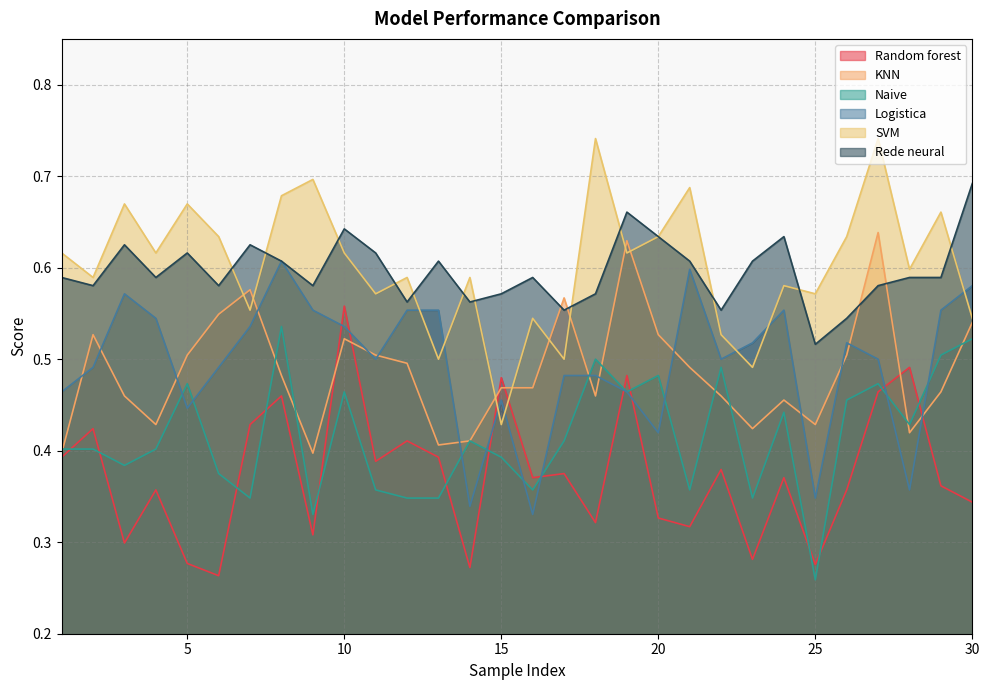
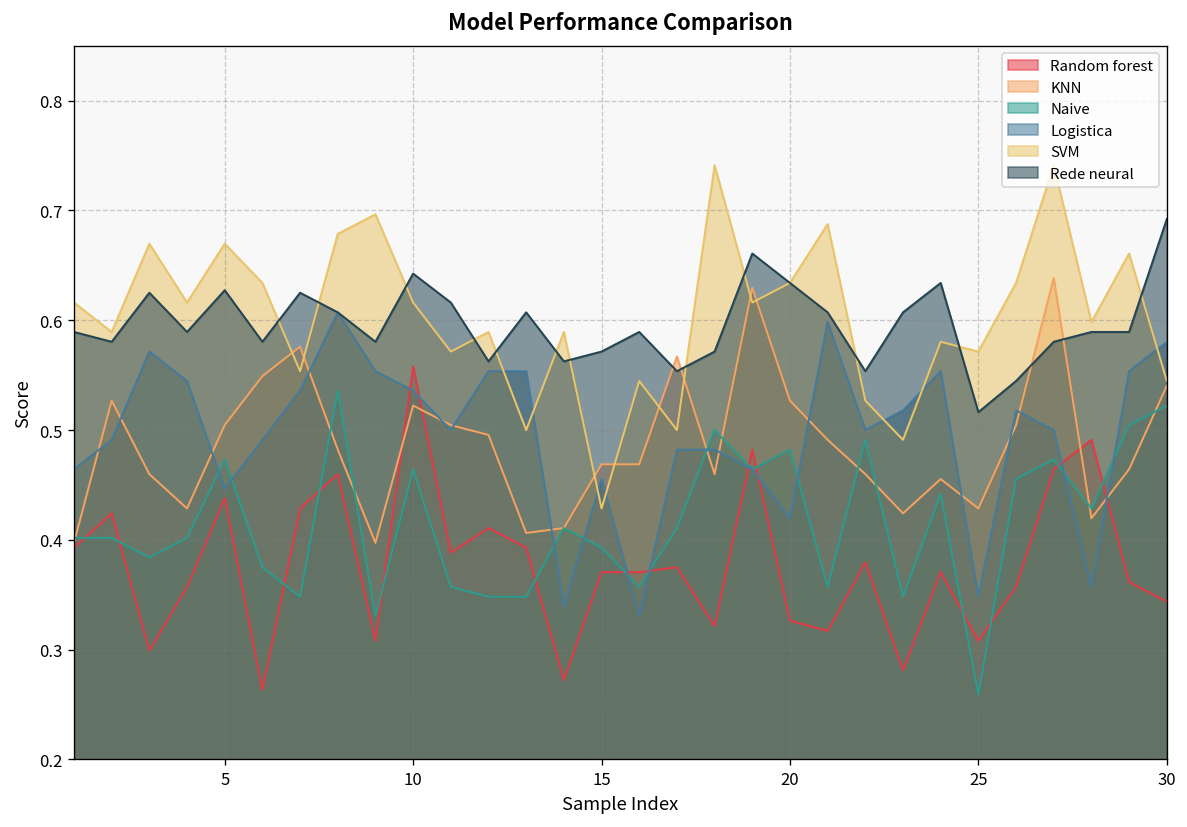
Random forest, 5: 0.28 -> 0.44
Rede neural, 5: 0.62 -> 0.63
Random forest, 15: 0.48 -> 0.37
Random forest, 25: 0.28 -> 0.31
